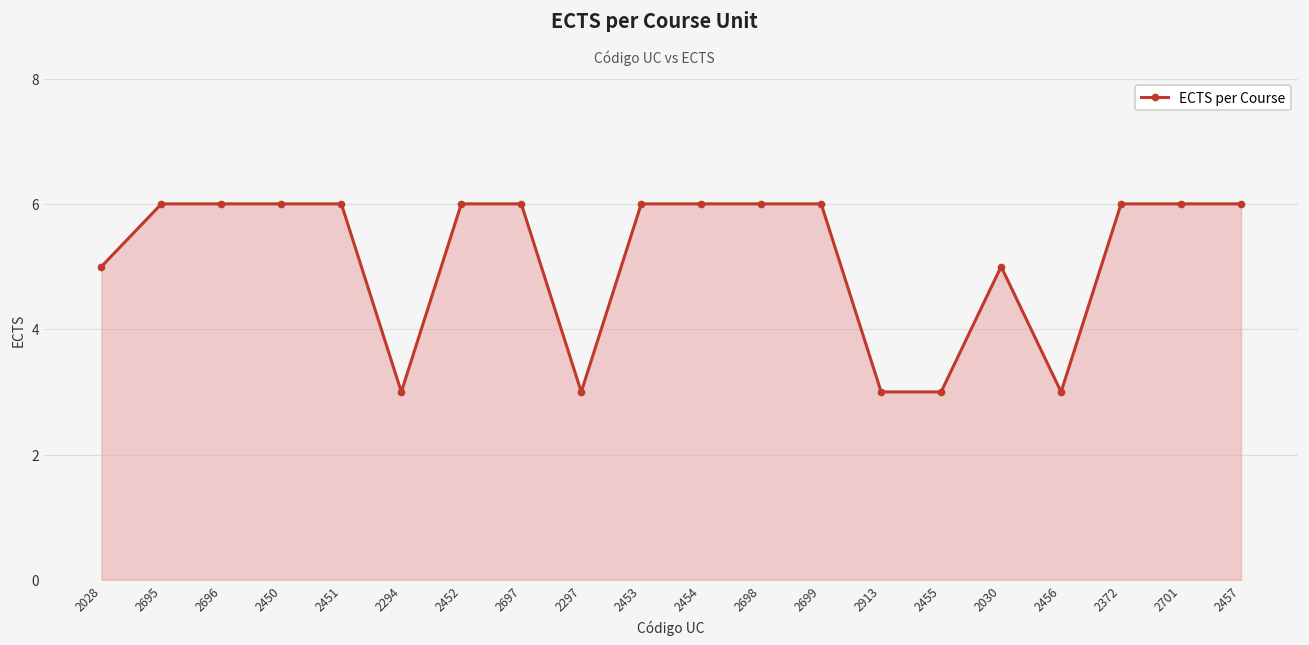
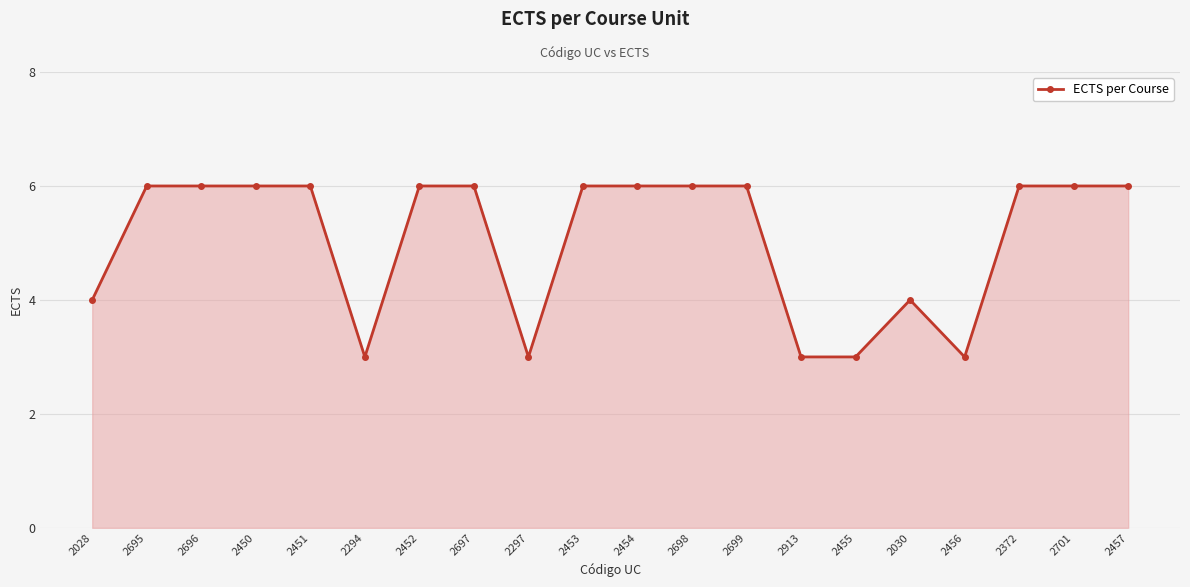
2028: 5 -> 4
2030: 5 -> 4
